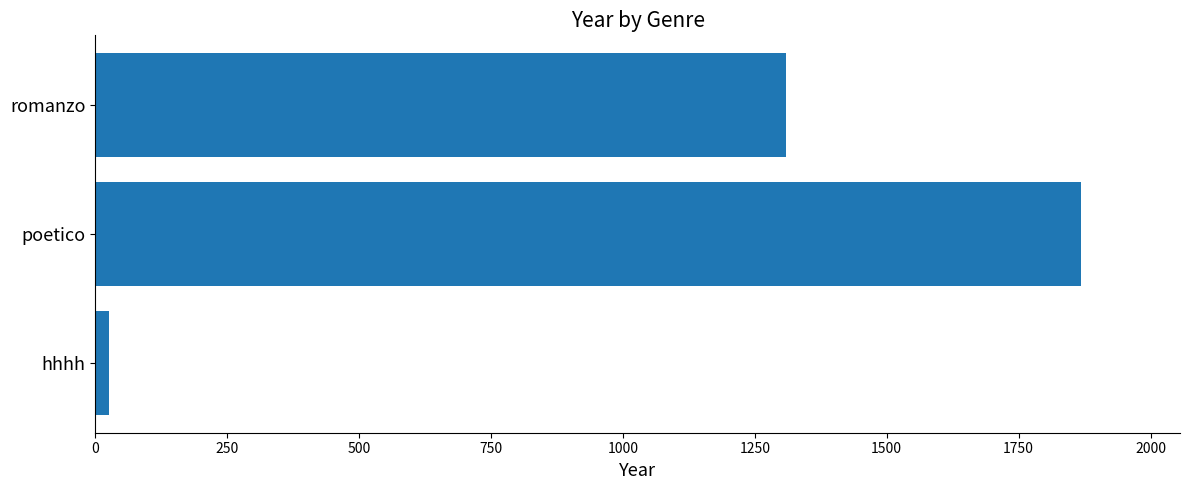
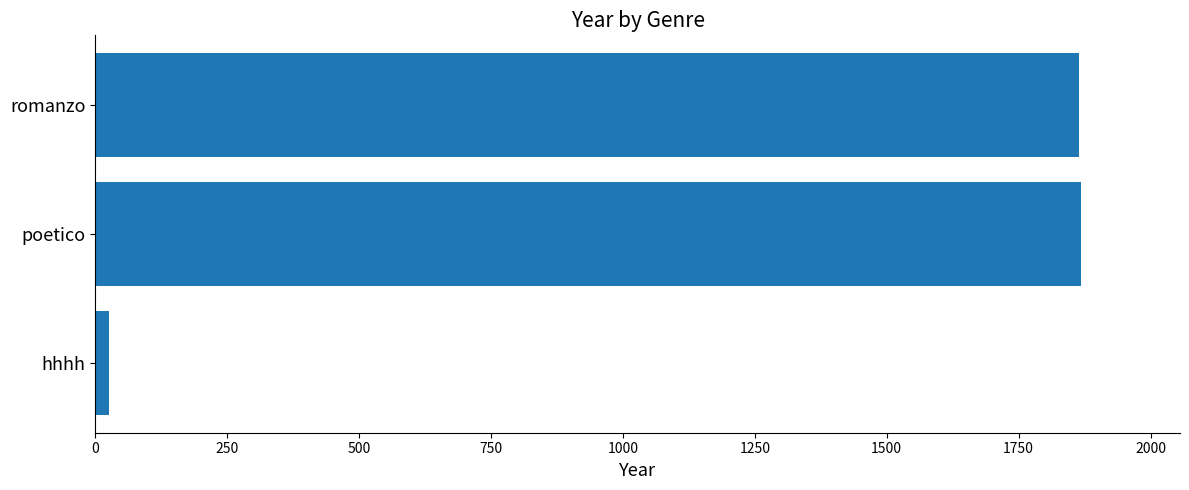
romanzo: 1310 -> 1870
